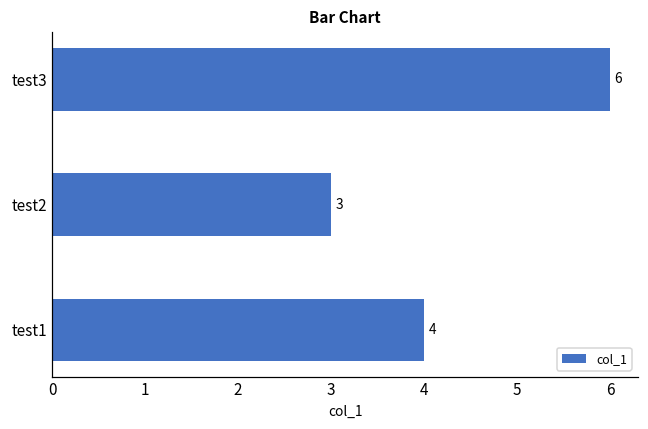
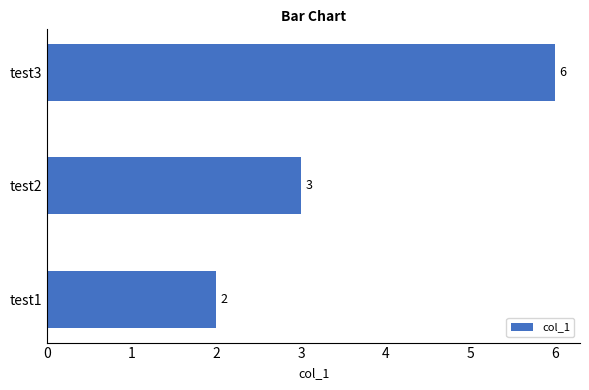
test1: 4 -> 2
